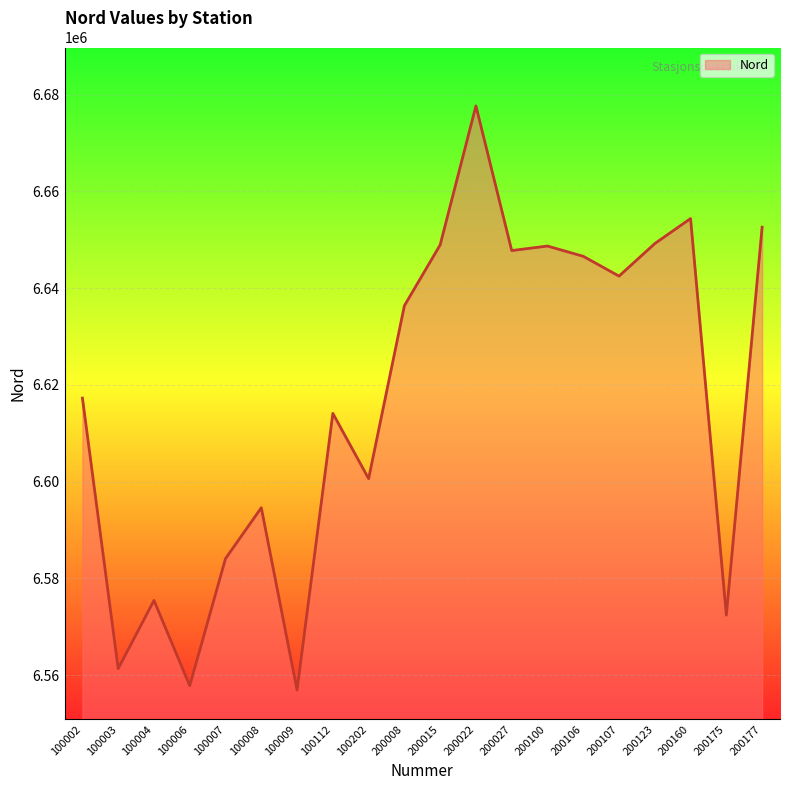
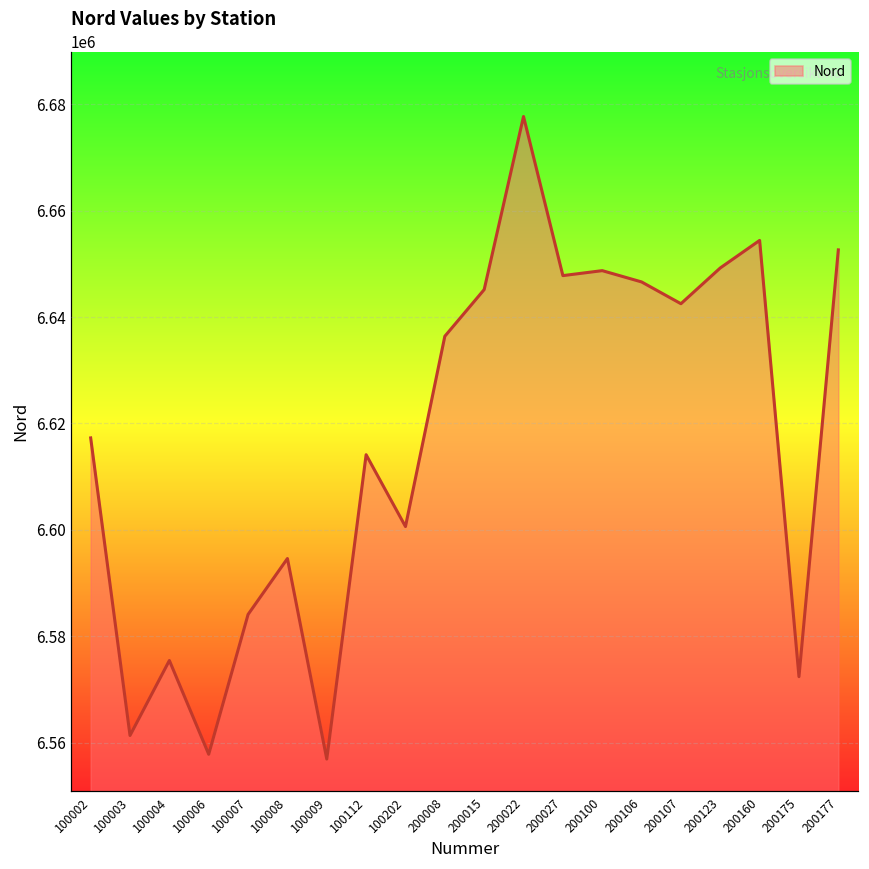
200015: 6649000 -> 6645000
